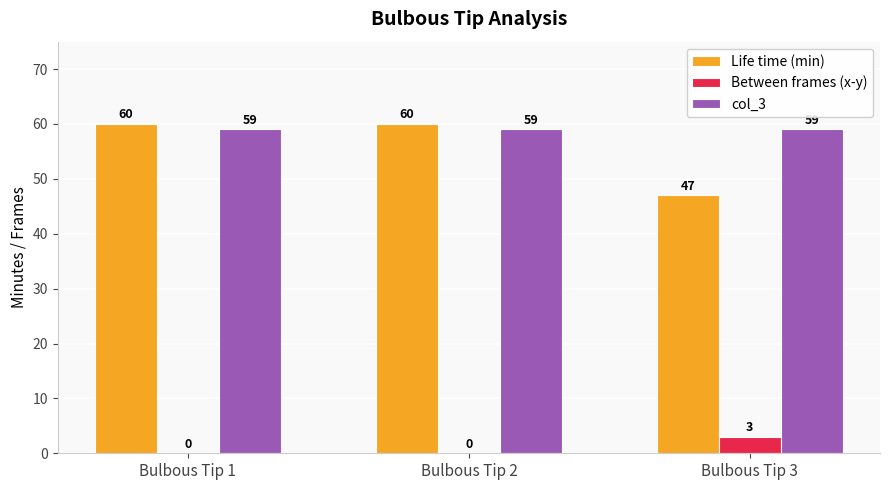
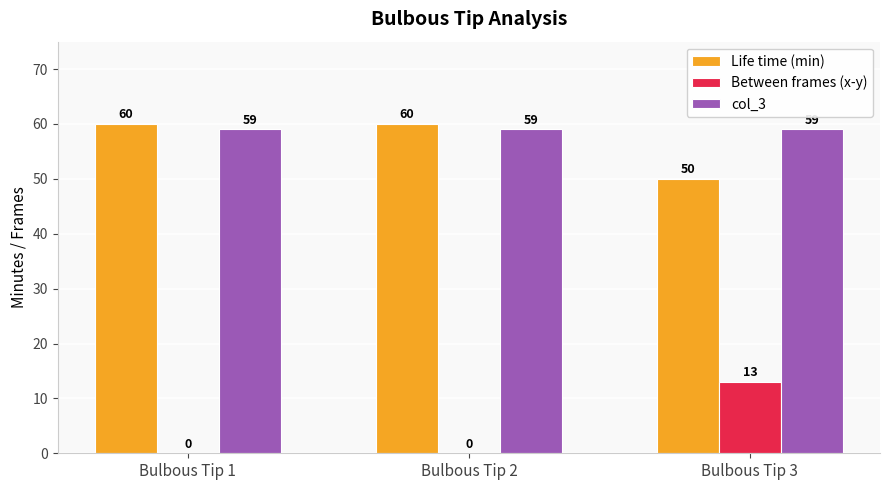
Life time (min), Bulbous Tip 3: 47 -> 50
Between frames (x-y), Bulbous Tip 3: 3 -> 13
